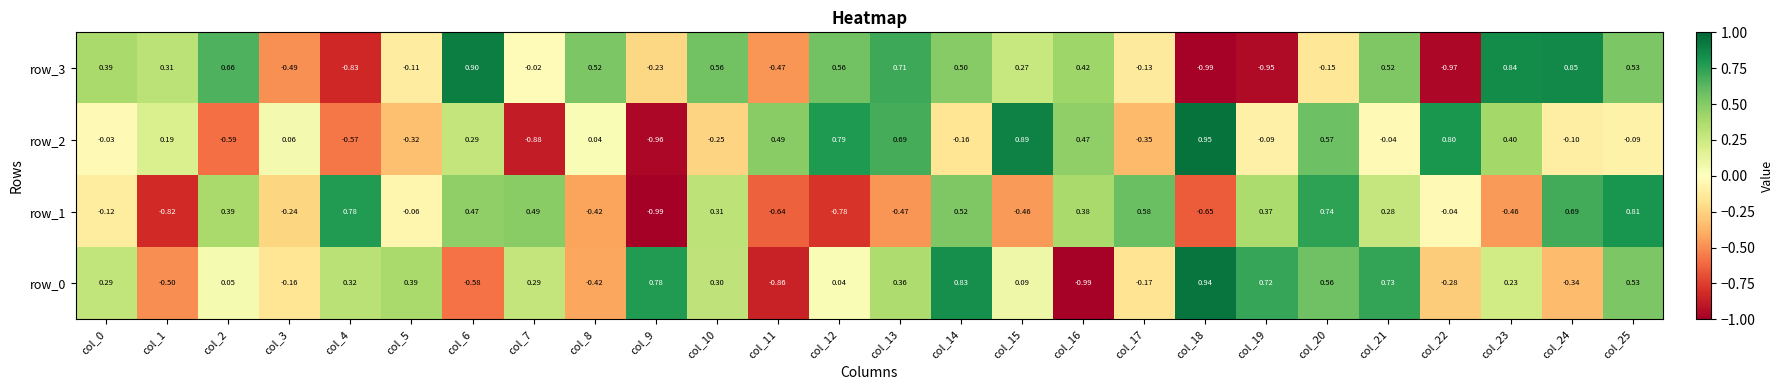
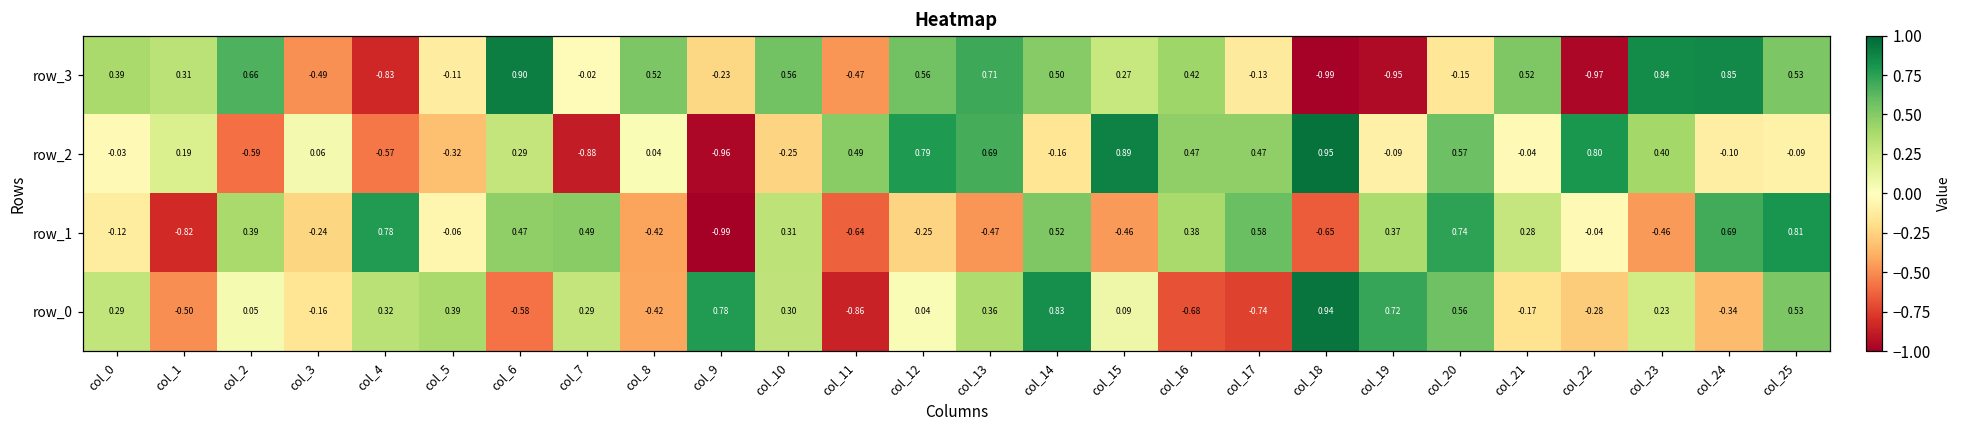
row_2, col_17: -0.35 -> 0.47
row_1, col_12: -0.78 -> -0.25
row_0, col_16: -0.99 -> -0.68
row_0, col_17: -0.17 -> -0.74
row_0, col_21: 0.73 -> -0.17
